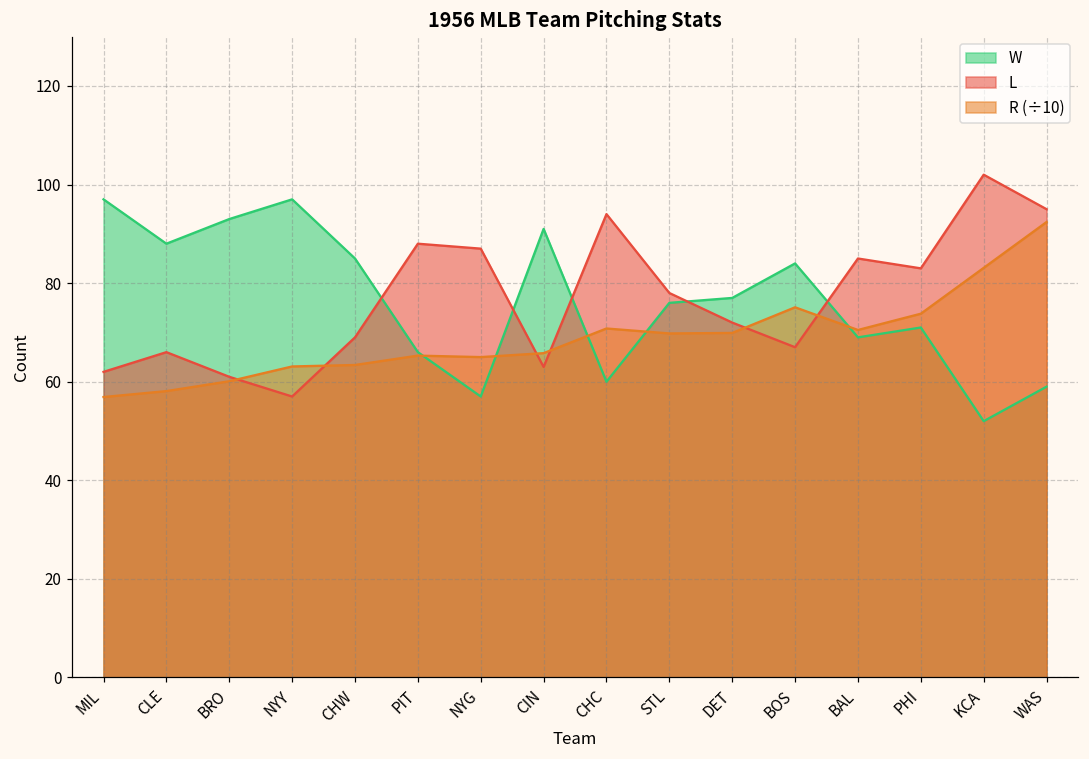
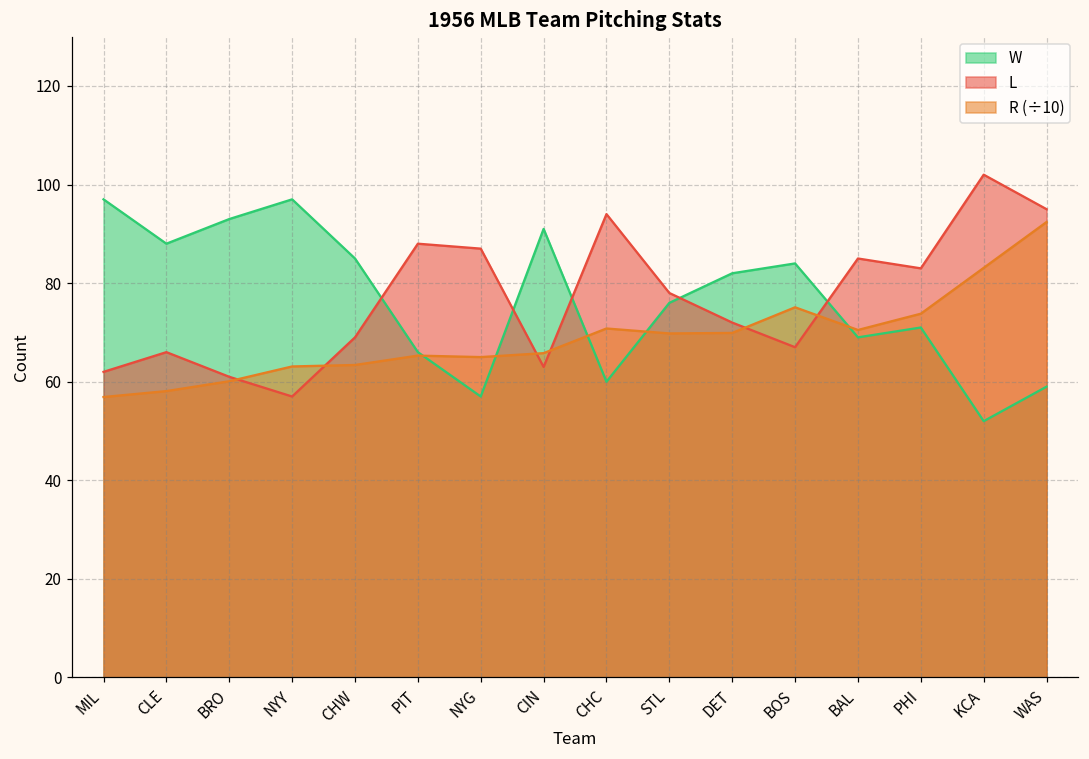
W, DET: 77 -> 82
